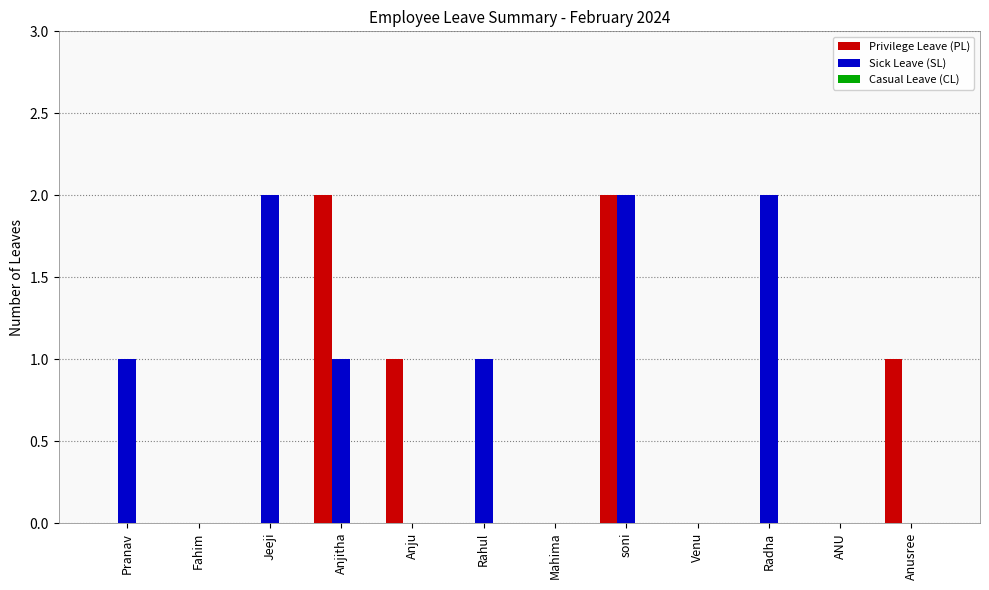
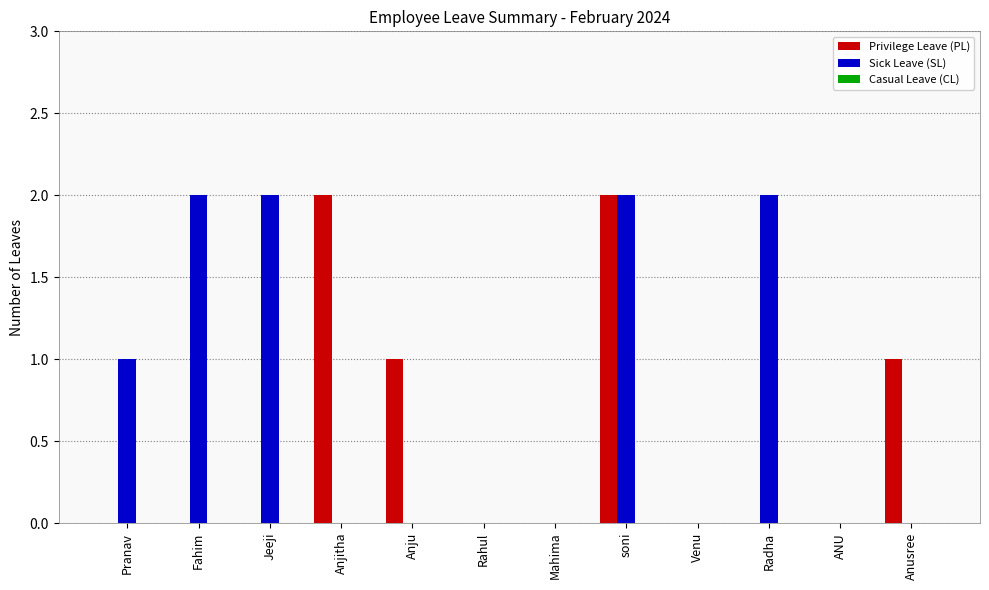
Sick Leave (SL), Fahim: 0 -> 2
Sick Leave (SL), Anjitha: 1 -> 0
Sick Leave (SL), Rahul: 1 -> 0
